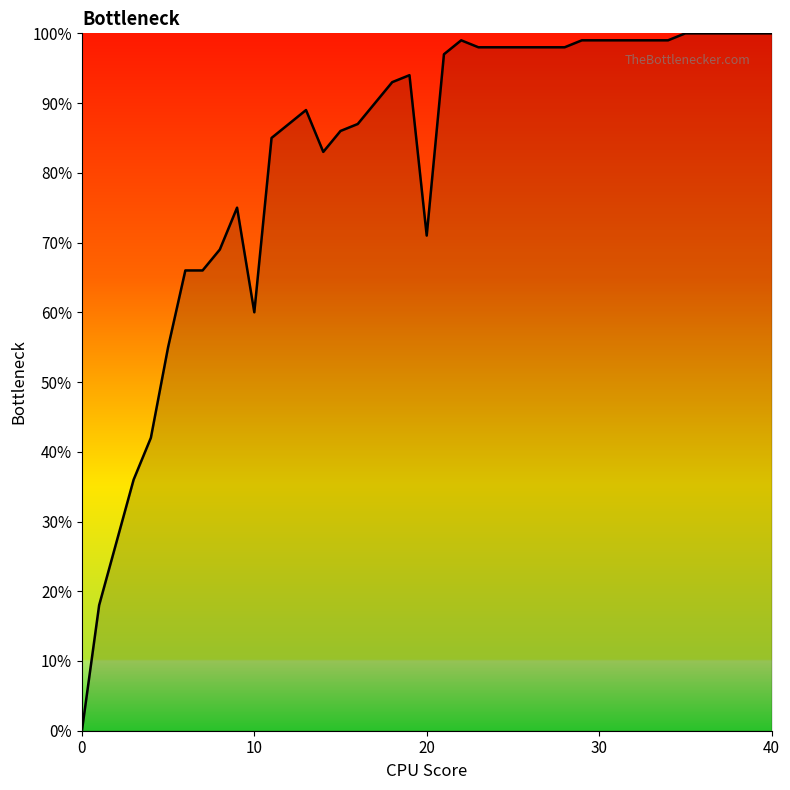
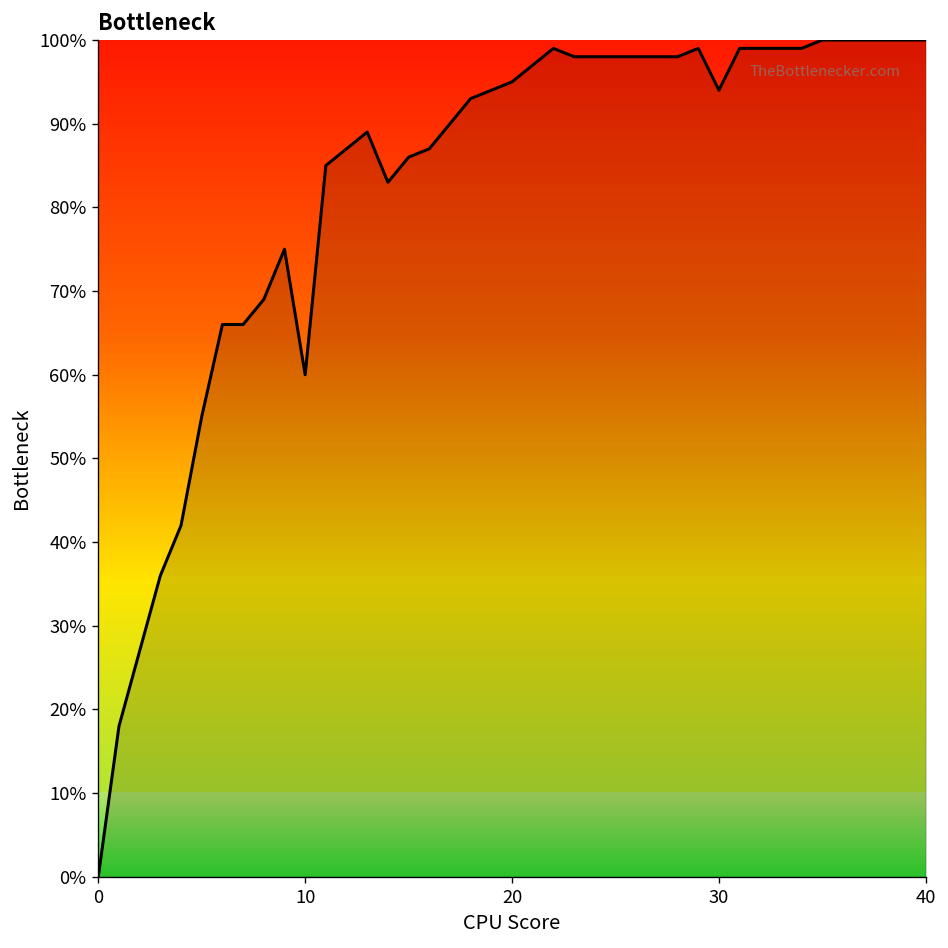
20: 71% -> 95%
30: 99% -> 94%
